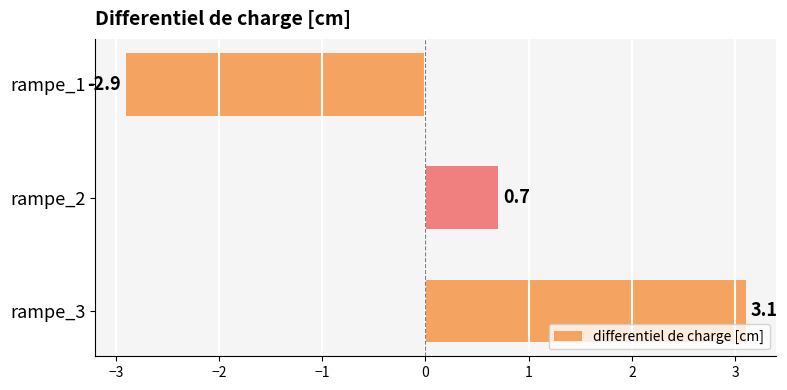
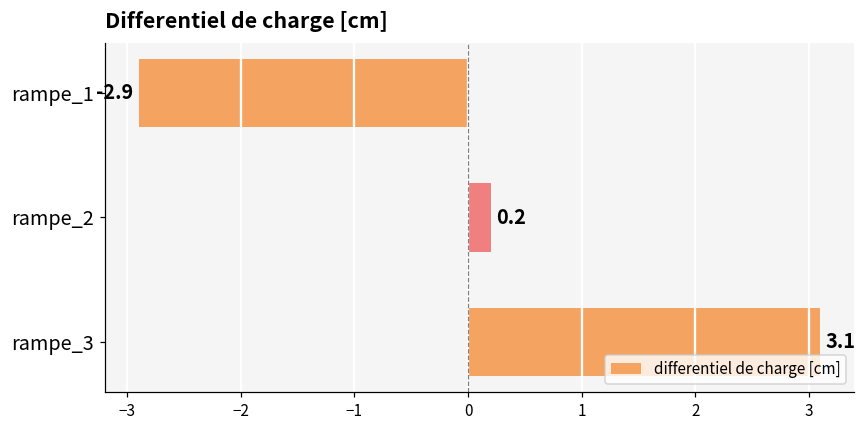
rampe_2: 0.7 -> 0.2
